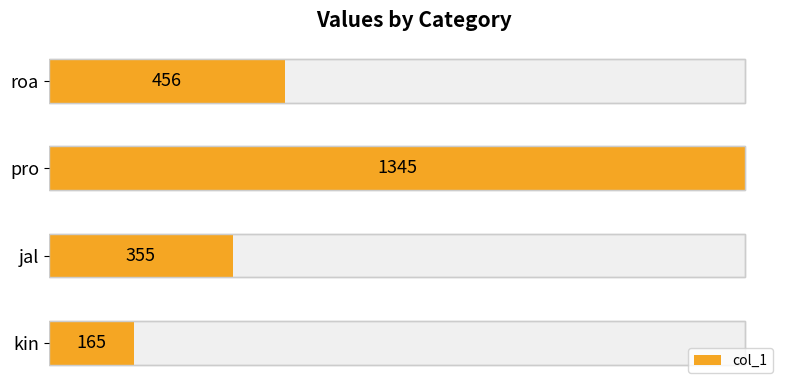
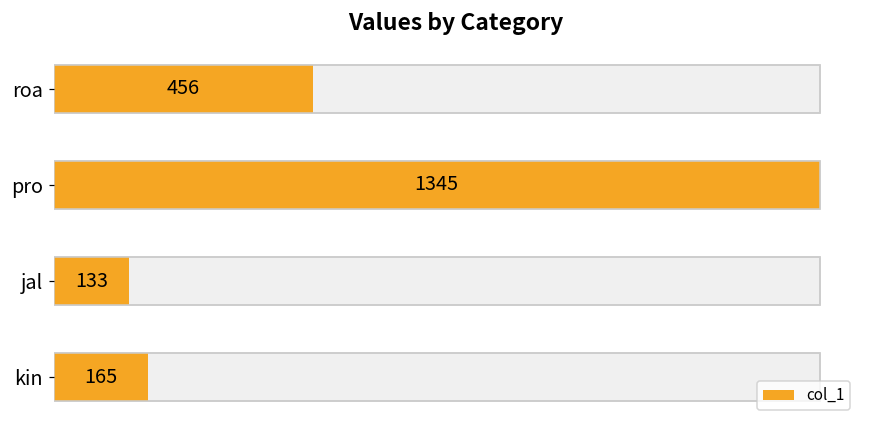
col_1, jal: 355 -> 133
